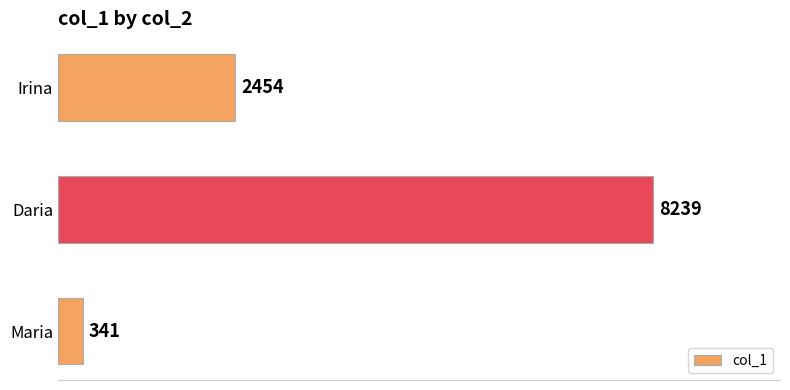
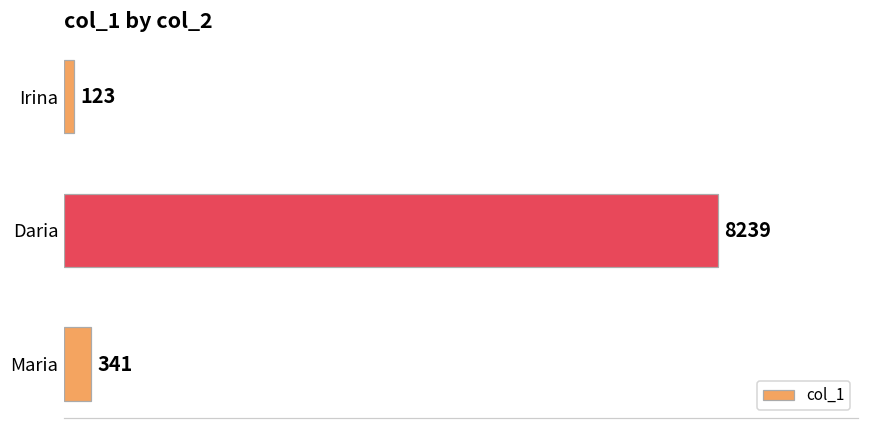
Irina: 2454 -> 123
